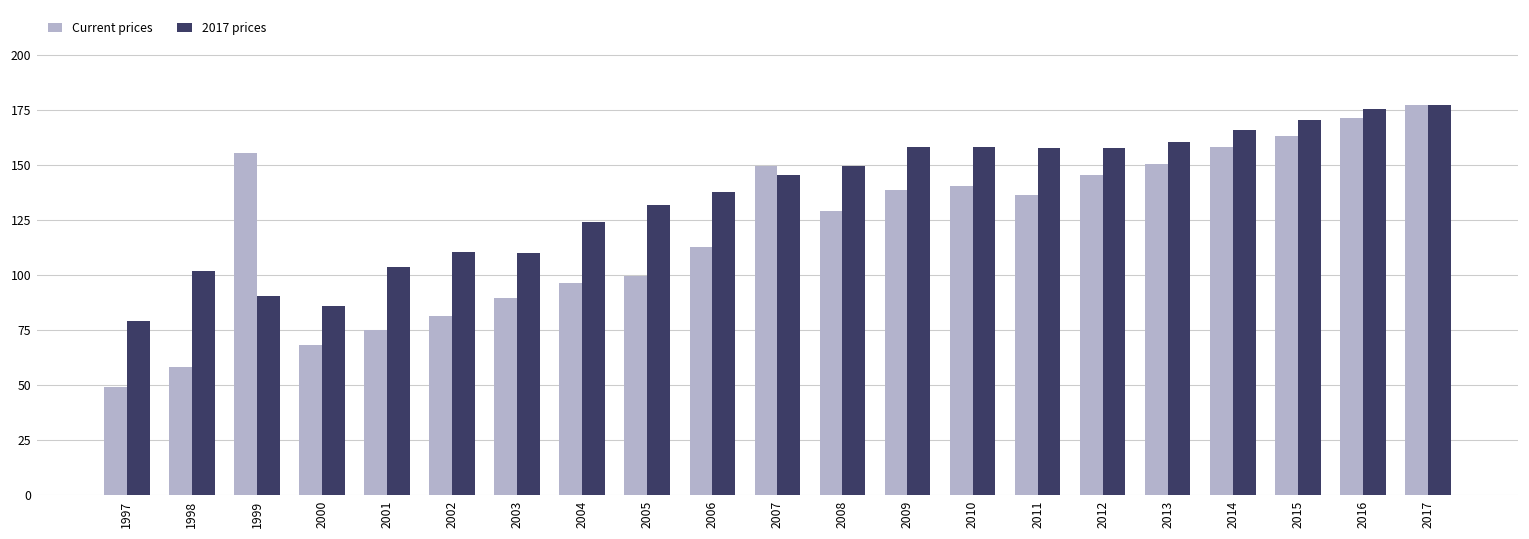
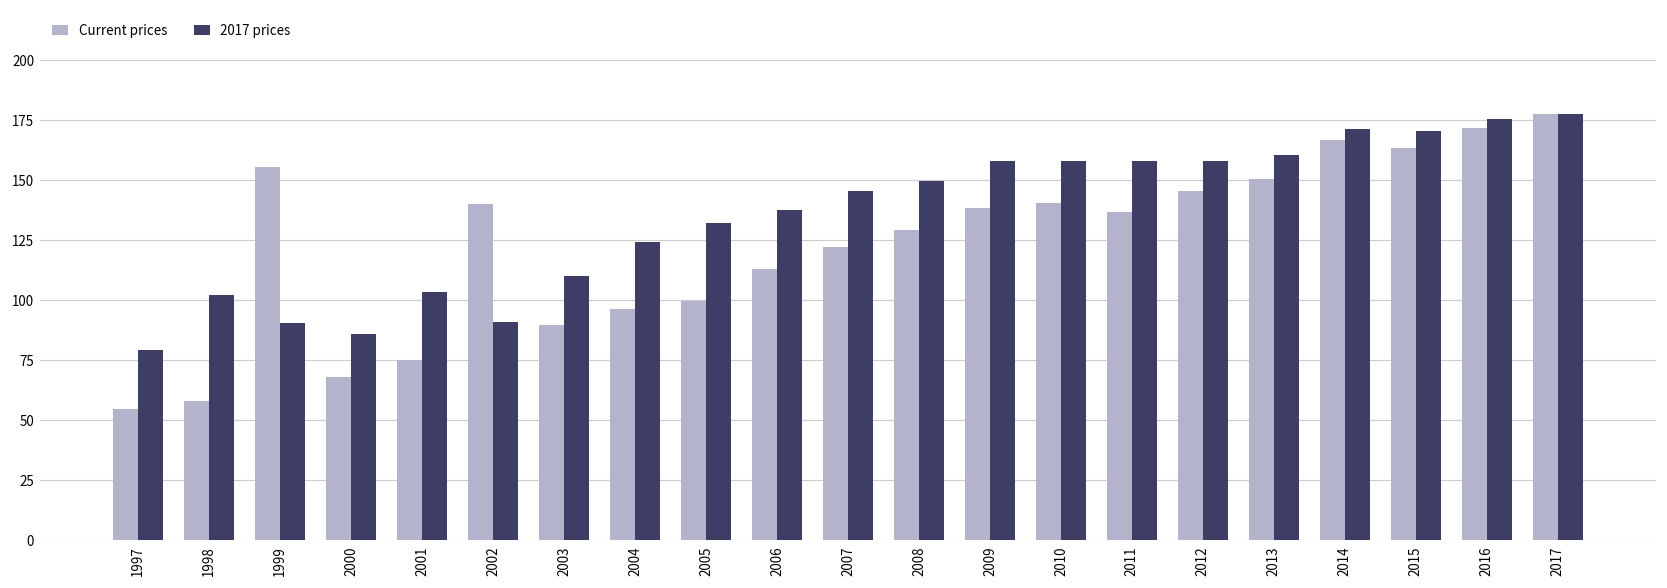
Current prices, 1997: 49 -> 55
Current prices, 2002: 82 -> 140
2017 prices, 2002: 110 -> 91
Current prices, 2007: 150 -> 122
Current prices, 2014: 158 -> 167
2017 prices, 2014: 166 -> 171
